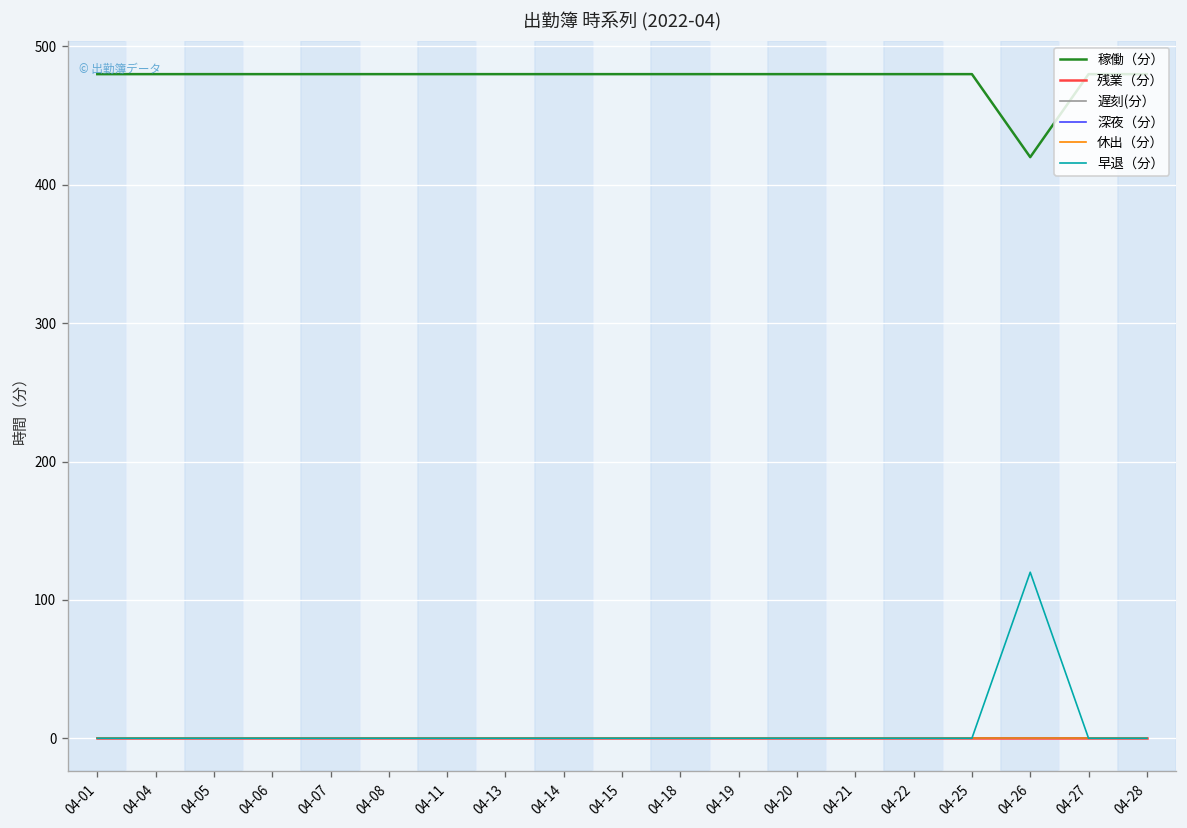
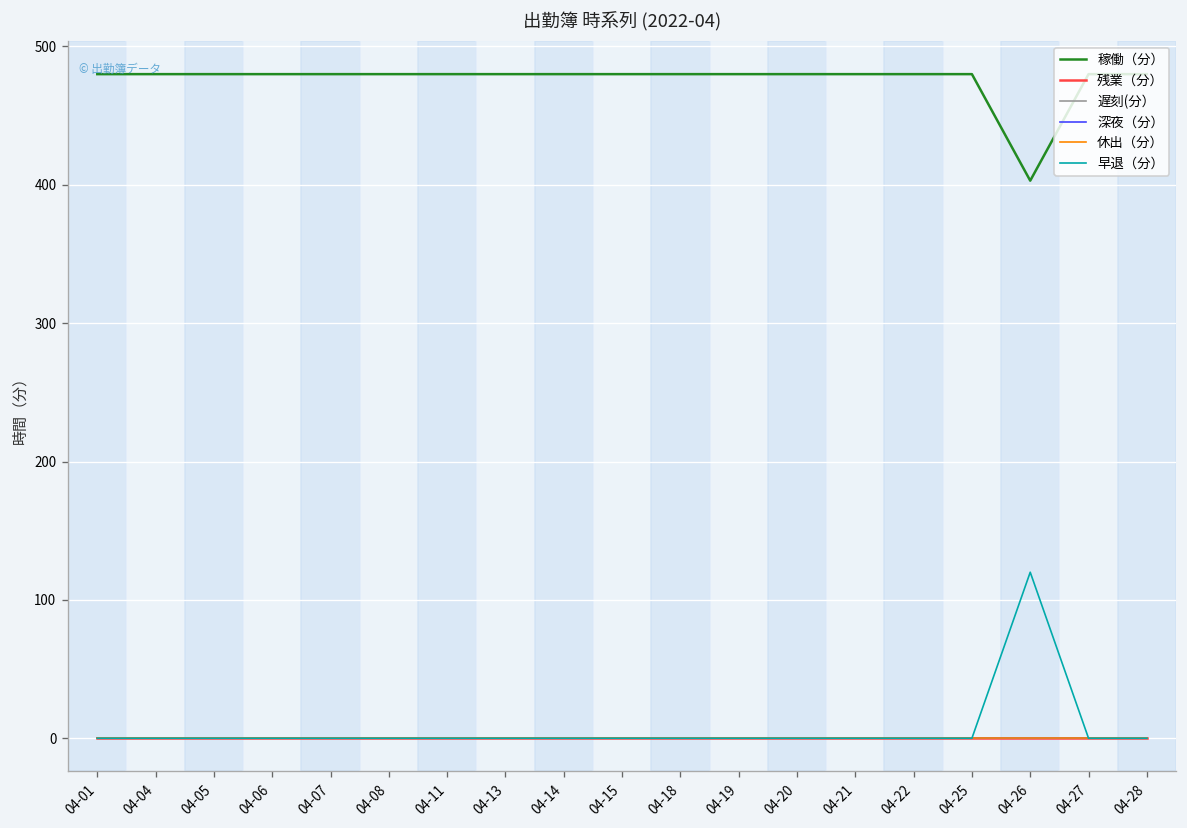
稼働（分）, 04-26: 420 -> 403
